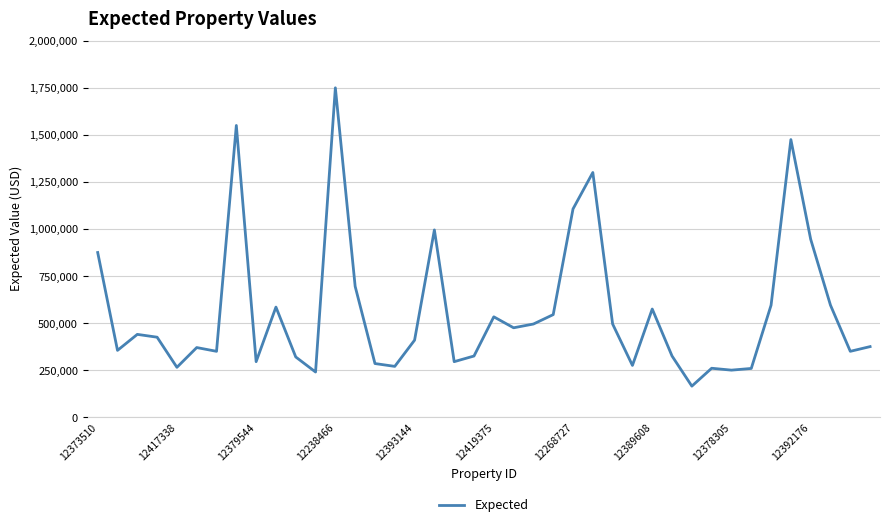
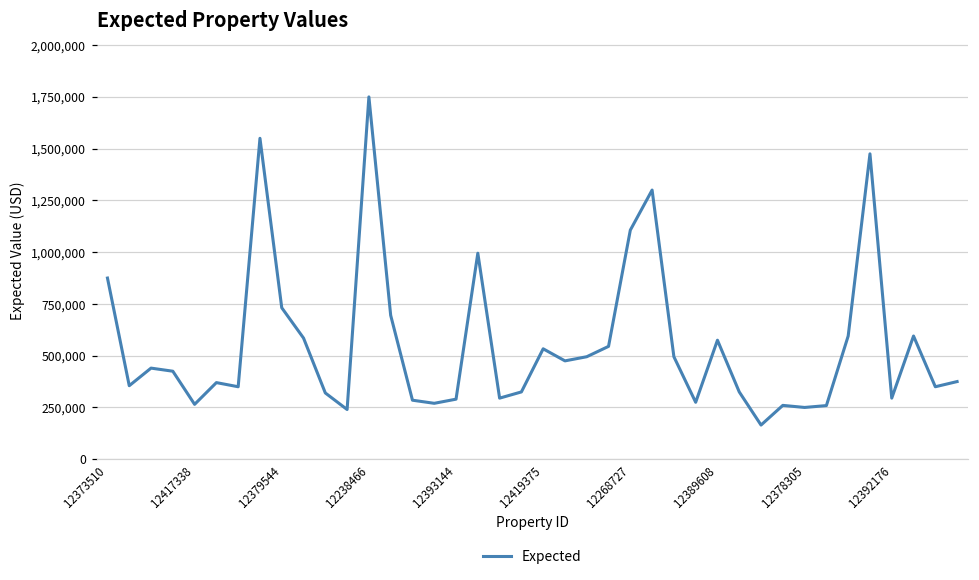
12379544: 300,000 -> 730,000
12393144: 410,000 -> 290,000
12392176: 950,000 -> 300,000
